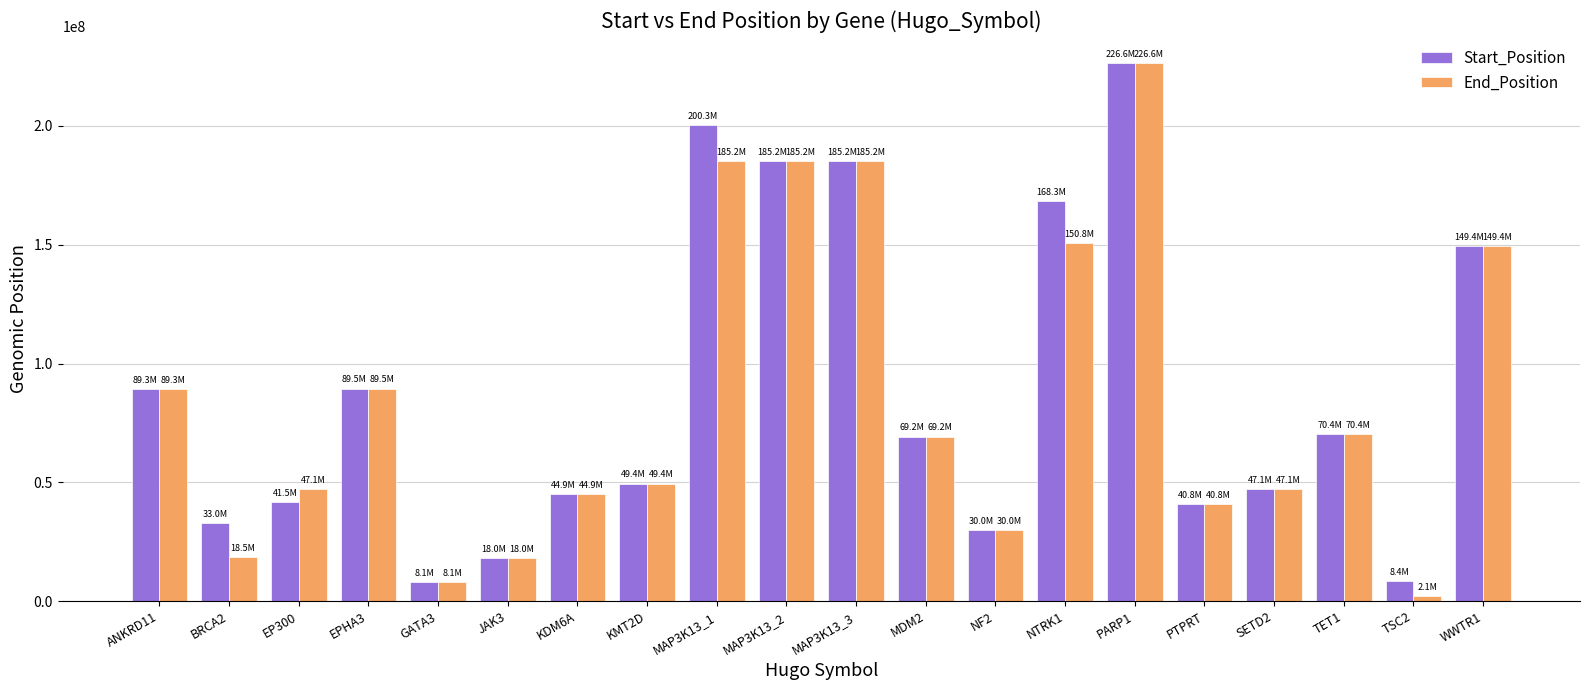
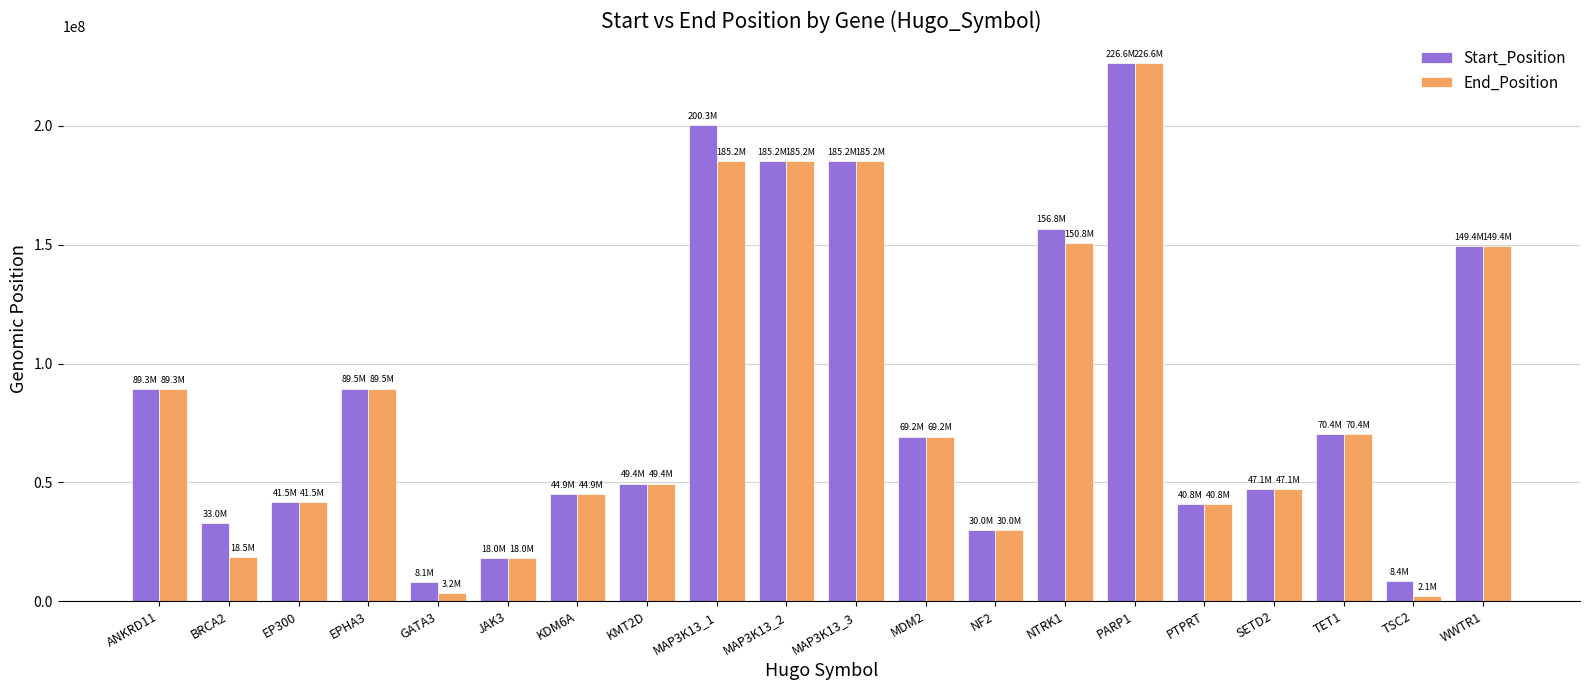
End_Position, EP300: 47.1M -> 41.5M
End_Position, GATA3: 8.1M -> 3.2M
Start_Position, NTRK1: 168.3M -> 156.8M
